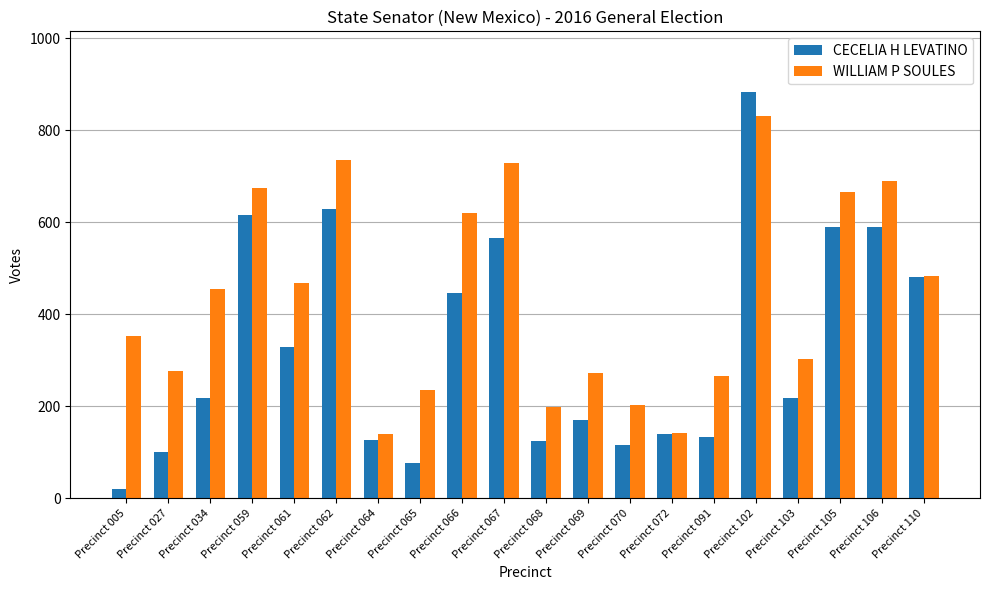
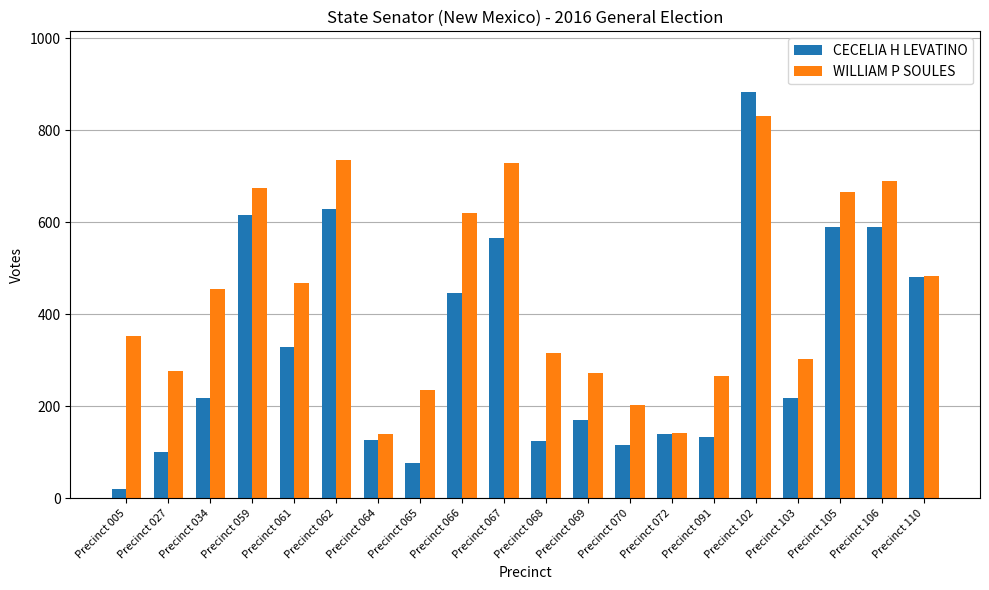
WILLIAM P SOULES, Precinct 068: 200 -> 320
